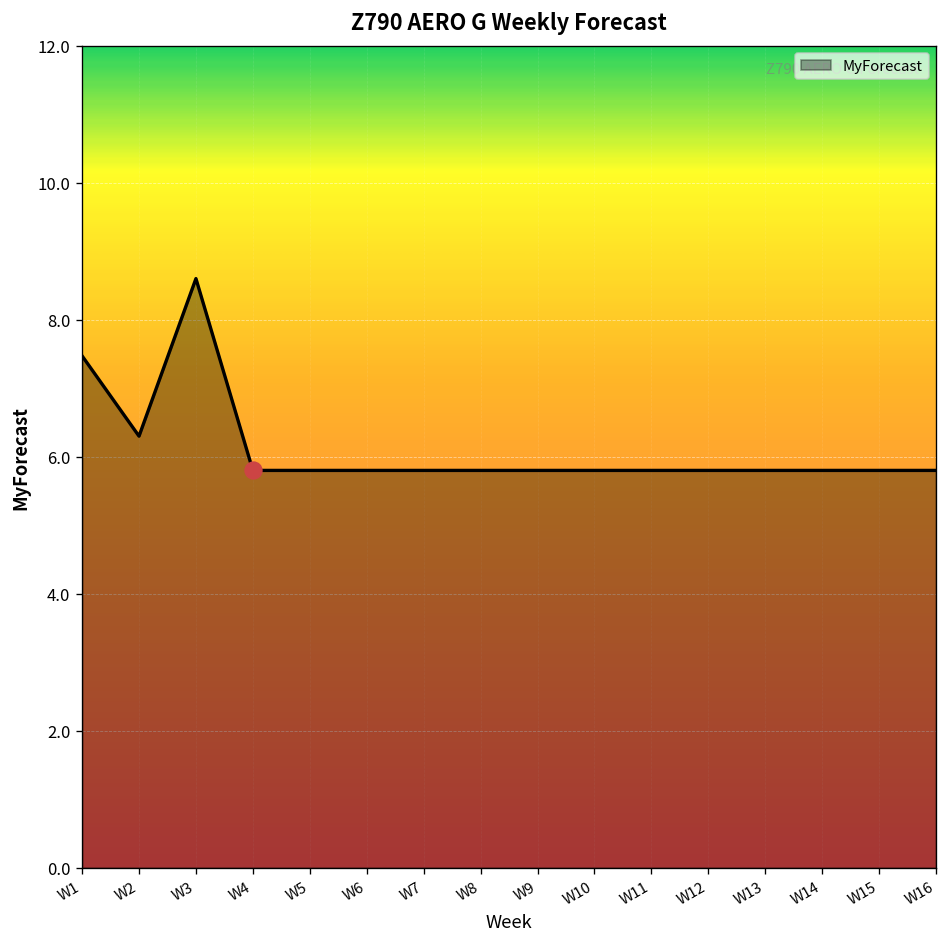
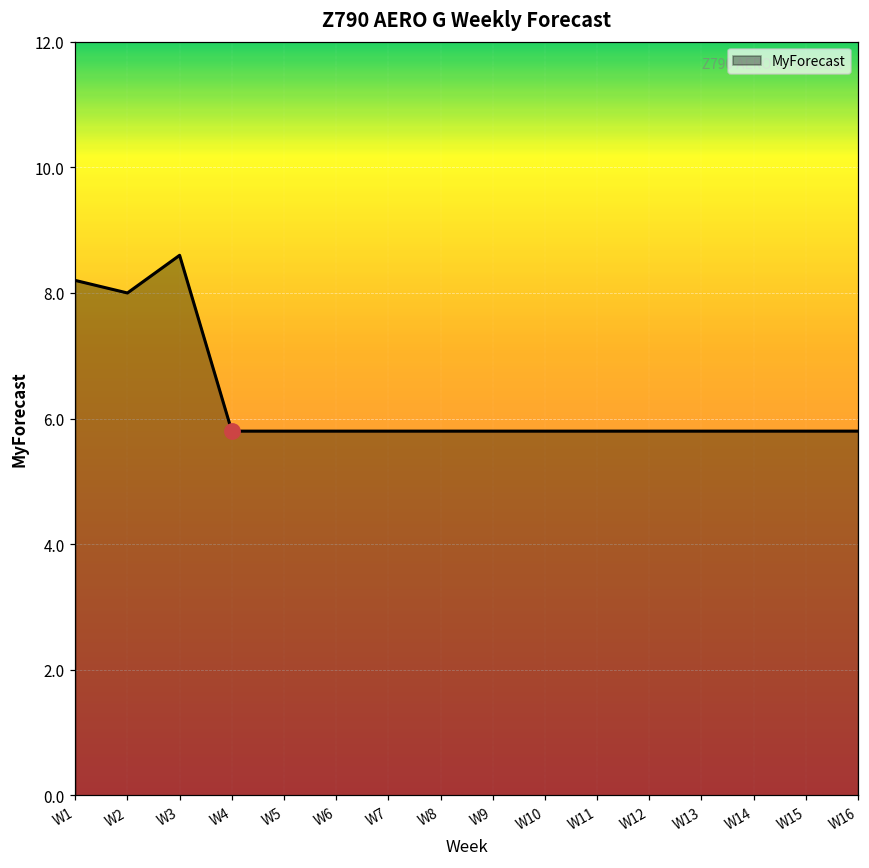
MyForecast, W1: 7.5 -> 8.2
MyForecast, W2: 6.3 -> 8.0
